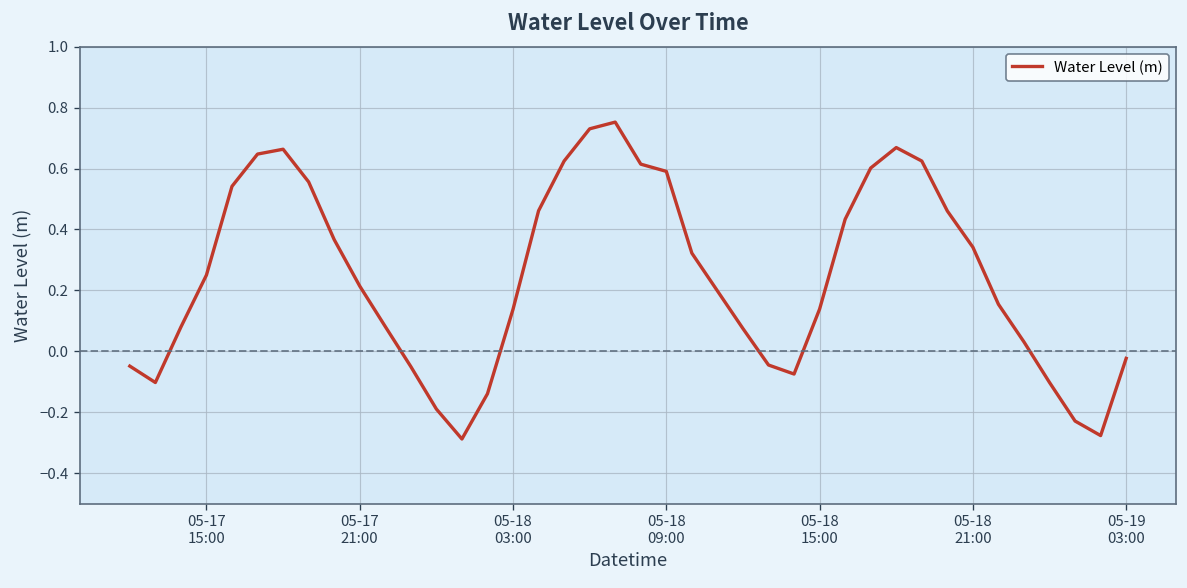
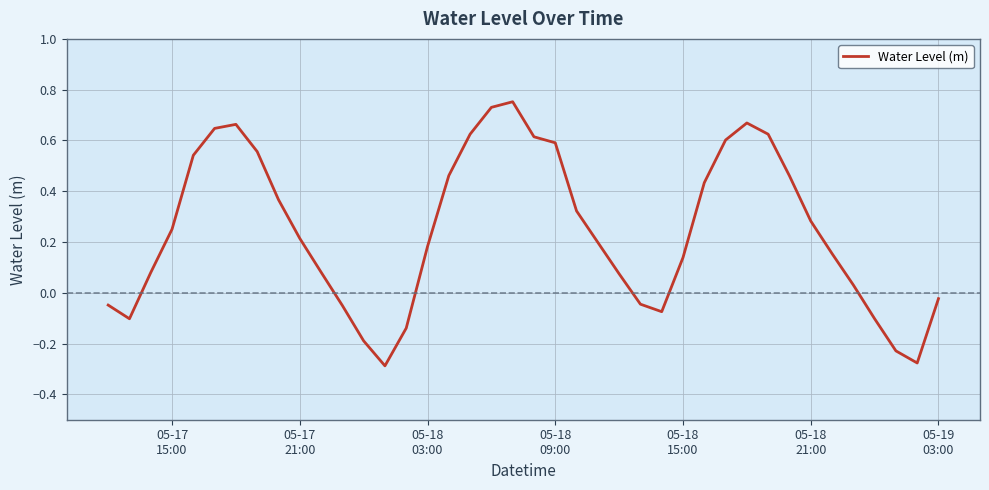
05-18 03:00: 0.14 -> 0.18
05-18 21:00: 0.34 -> 0.28
